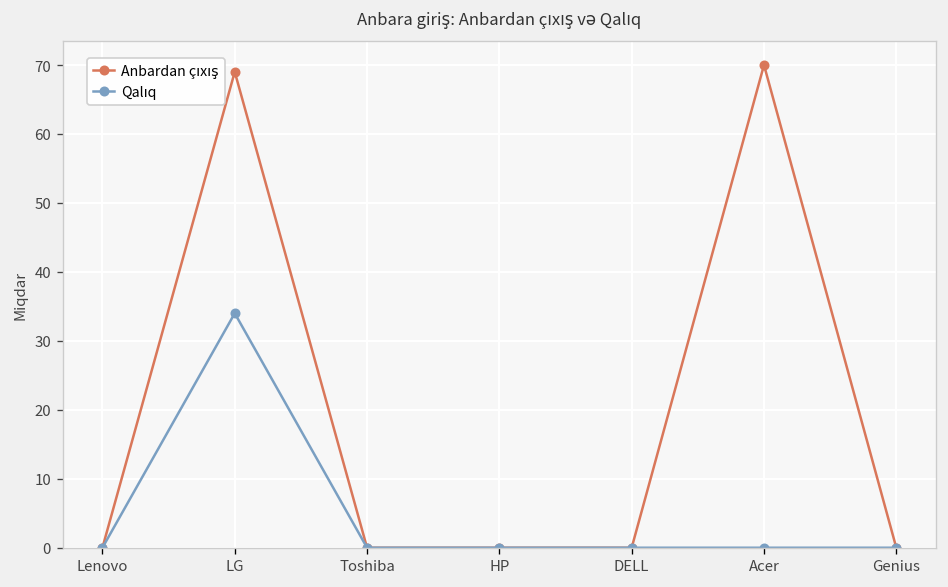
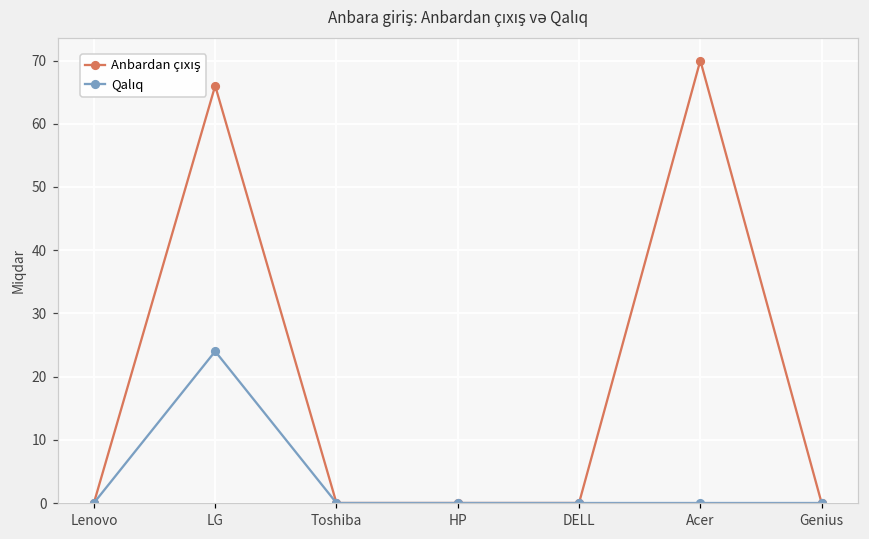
Anbardan çıxış, LG: 69 -> 66
Qalıq, LG: 34 -> 24
